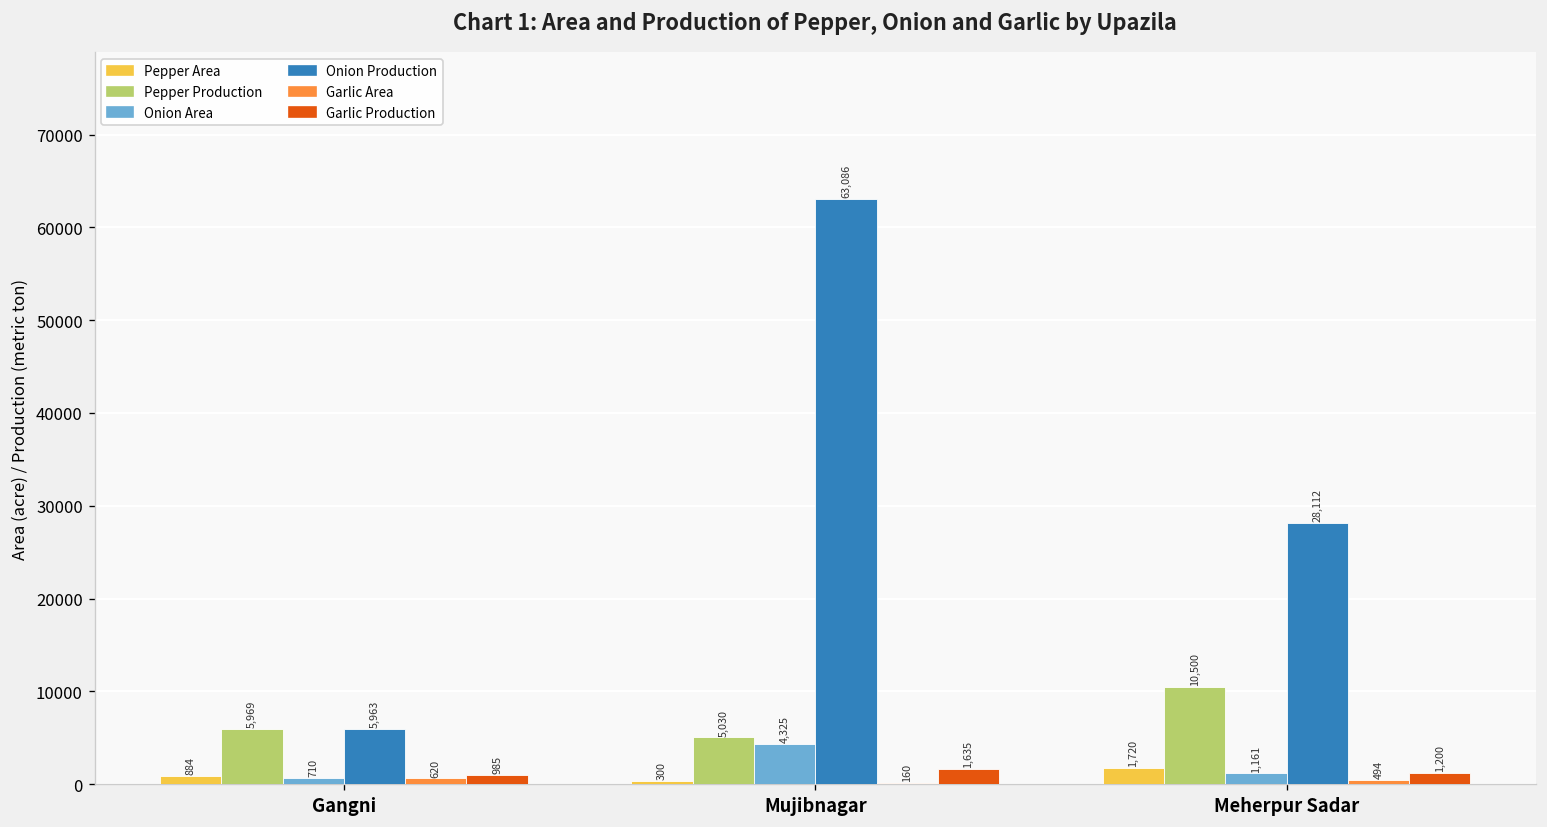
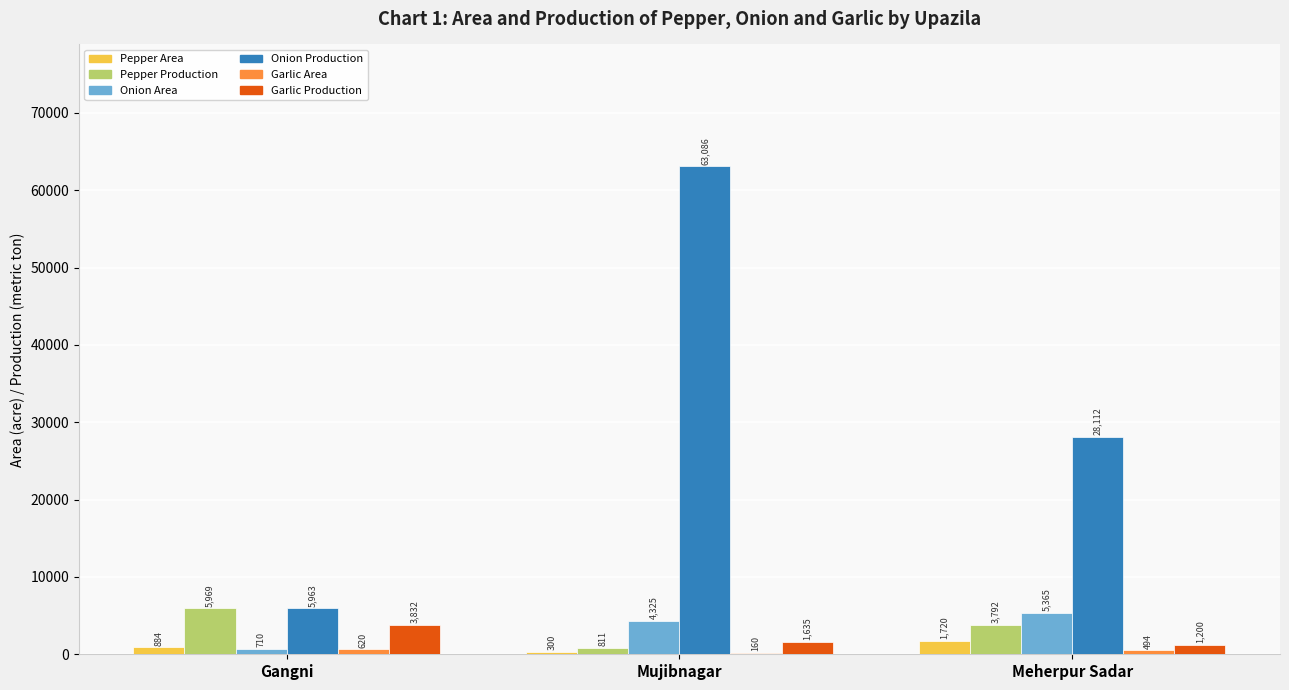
Garlic Production, Gangni: 985 -> 3,832
Pepper Production, Mujibnagar: 5,030 -> 811
Pepper Production, Meherpur Sadar: 10,500 -> 3,792
Onion Area, Meherpur Sadar: 1,161 -> 5,365
